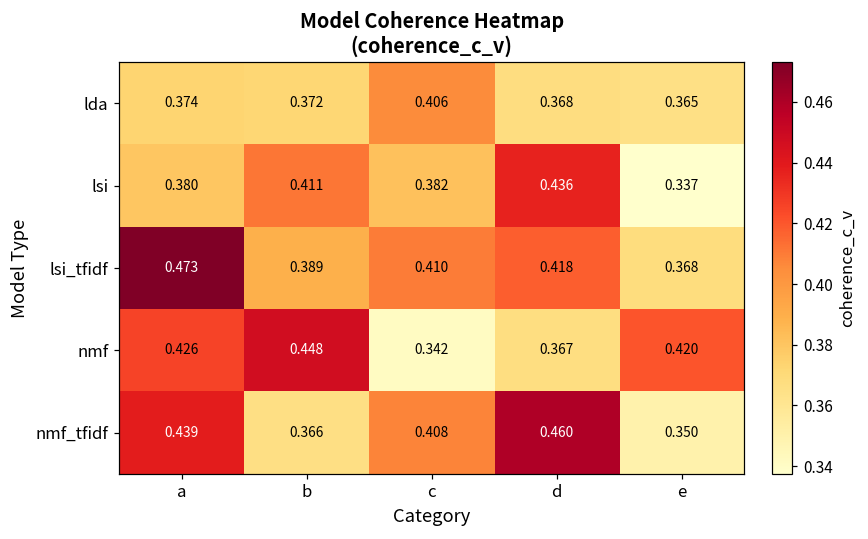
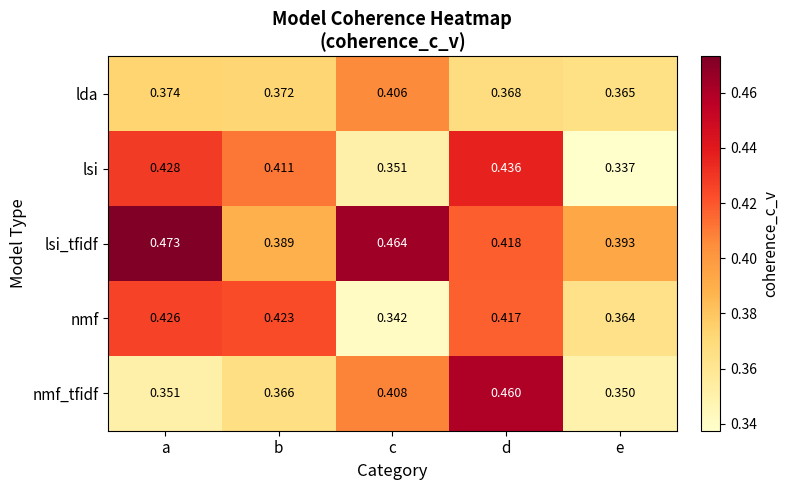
lsi, a: 0.380 -> 0.428
lsi, c: 0.382 -> 0.351
lsi_tfidf, c: 0.410 -> 0.464
lsi_tfidf, e: 0.368 -> 0.393
nmf, b: 0.448 -> 0.423
nmf, d: 0.367 -> 0.417
nmf, e: 0.420 -> 0.364
nmf_tfidf, a: 0.439 -> 0.351
